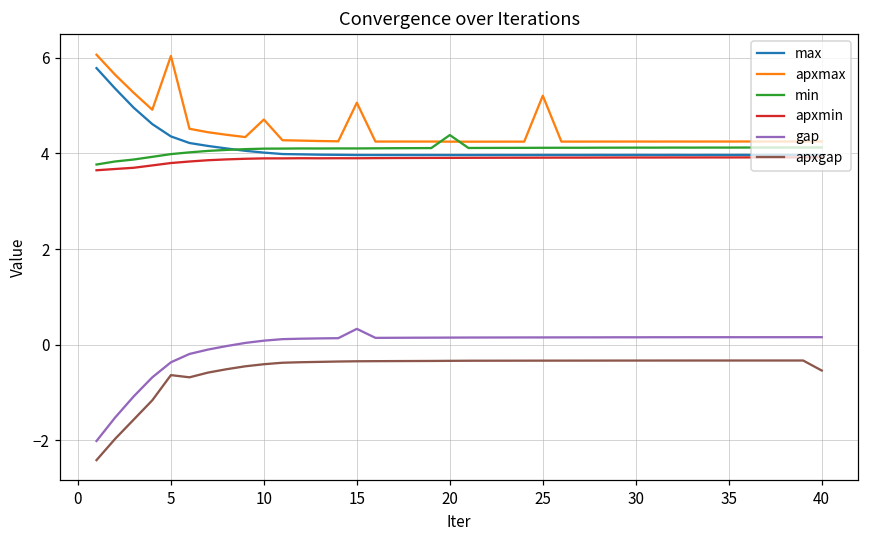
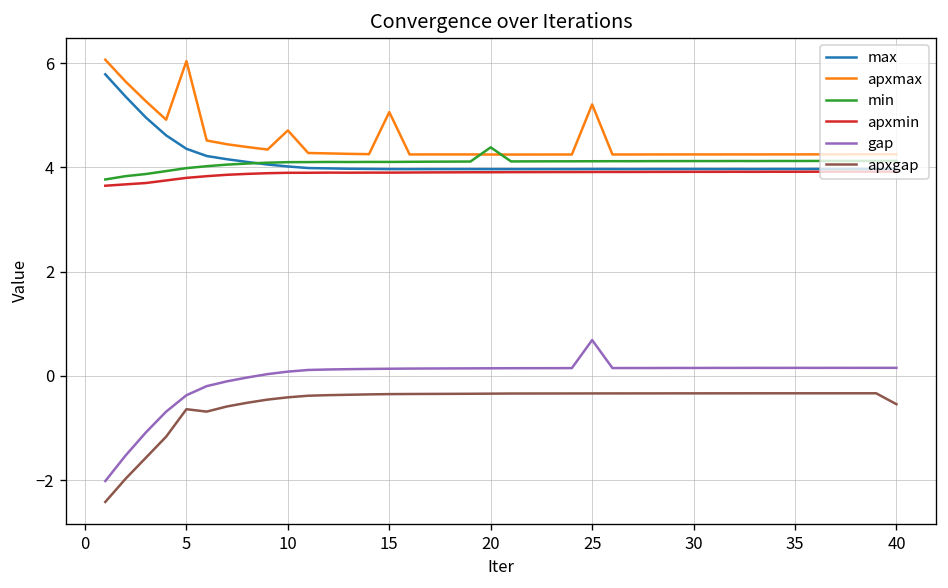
gap, 15: 0.3 -> 0.1
gap, 25: 0.2 -> 0.7
